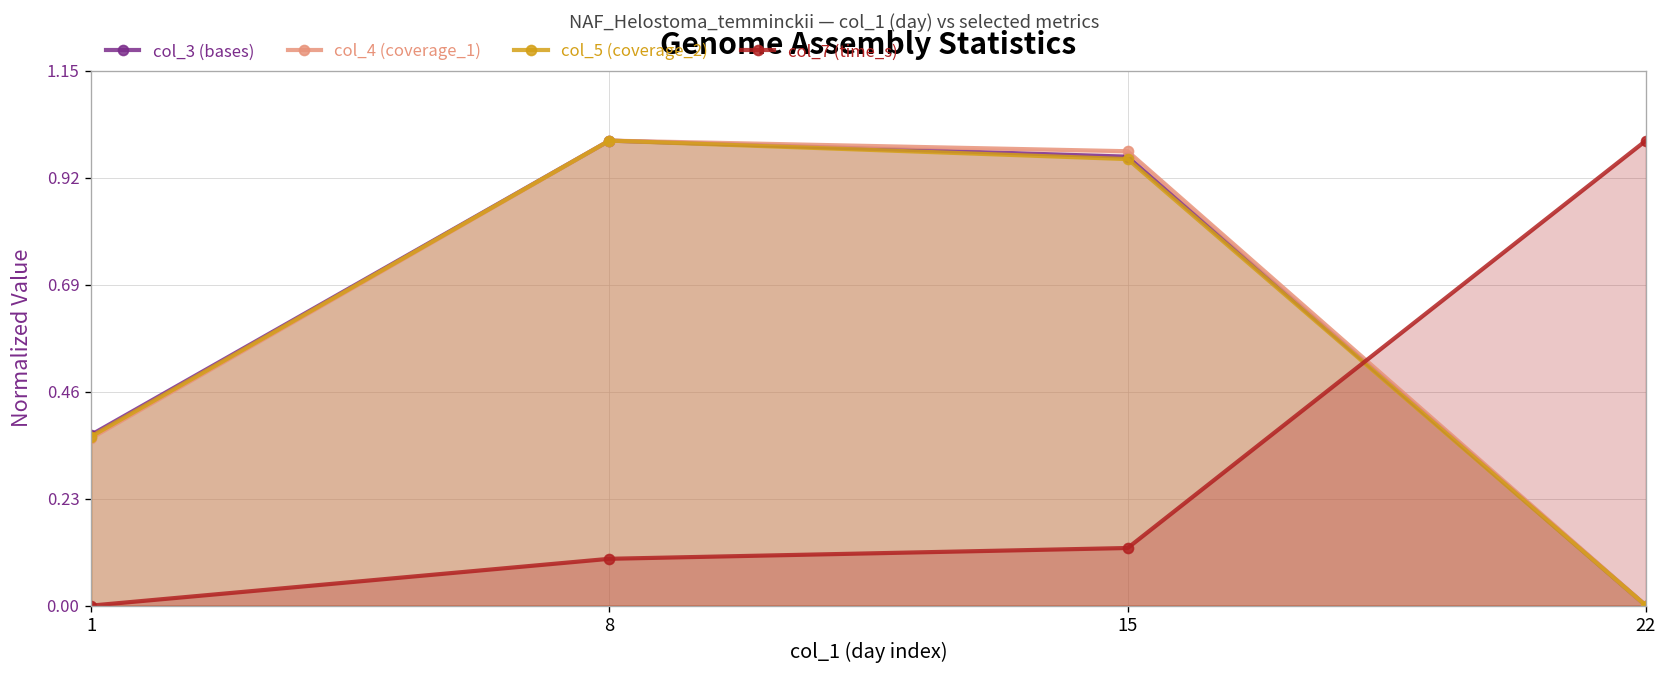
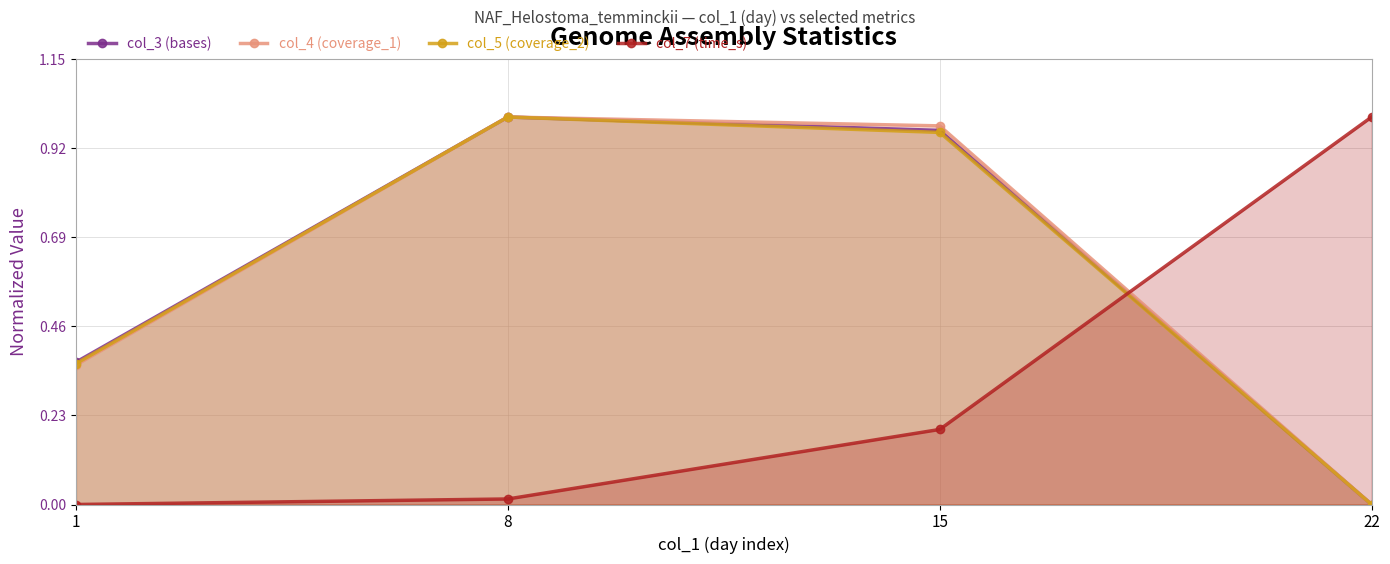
col_7 (time_s), 8: 0.10 -> 0.01
col_7 (time_s), 15: 0.12 -> 0.19
